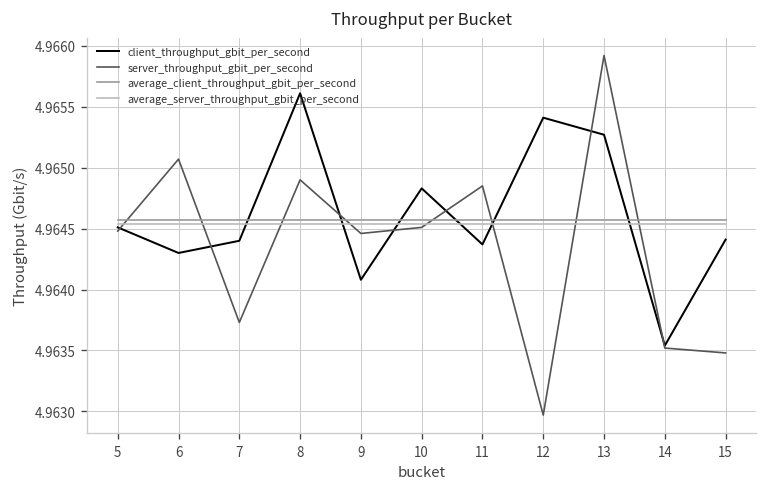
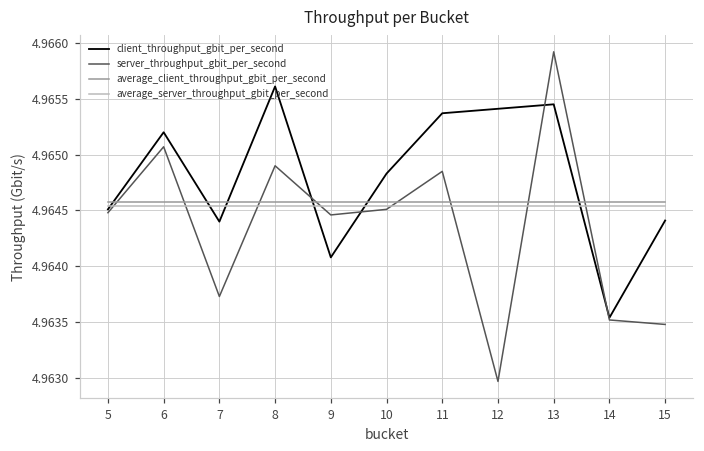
client_throughput_gbit_per_second, 6: 4.9643 -> 4.9652
client_throughput_gbit_per_second, 11: 4.96437 -> 4.96537
client_throughput_gbit_per_second, 13: 4.96527 -> 4.96545
